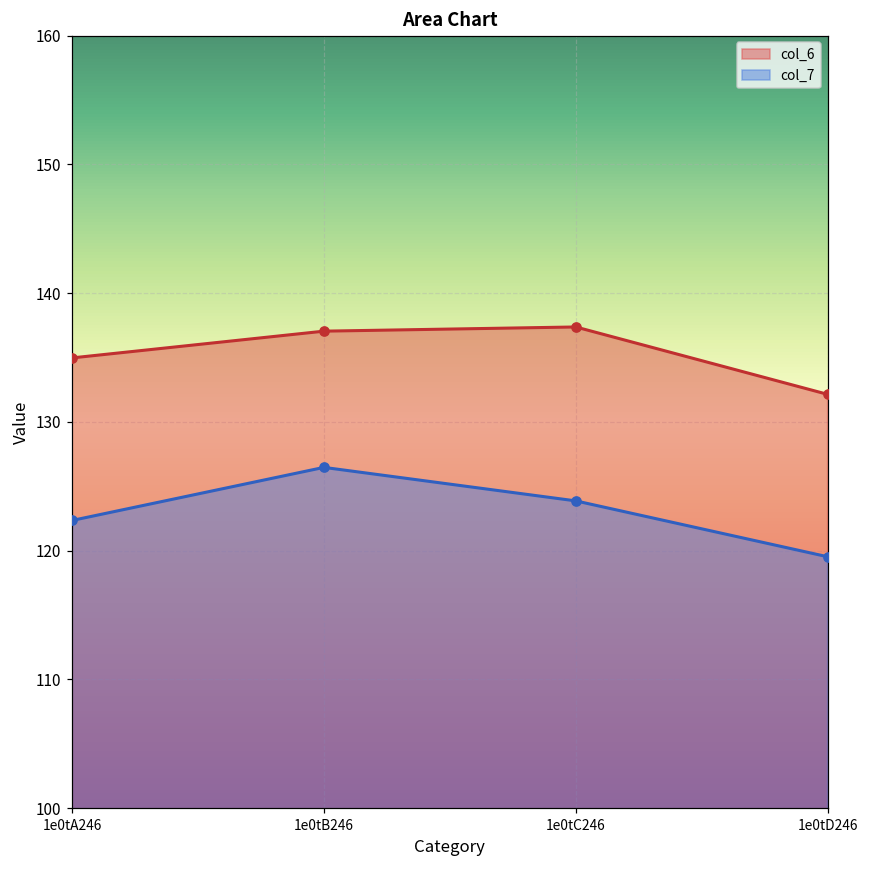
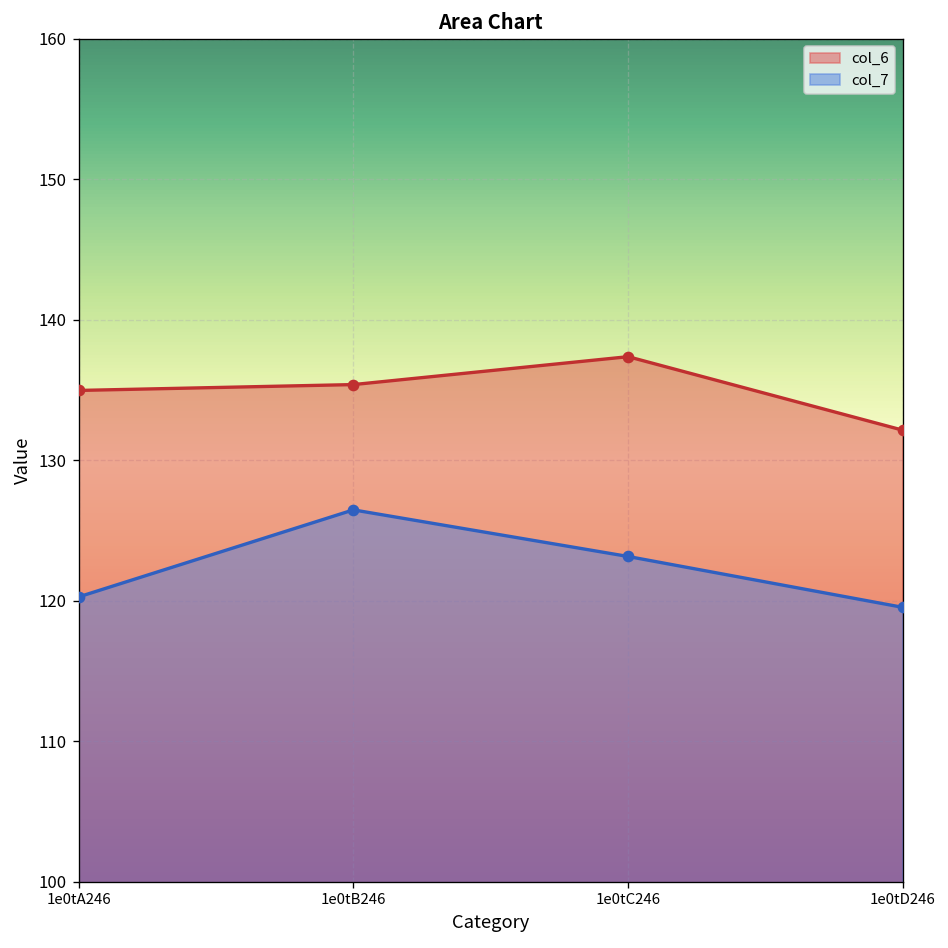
col_7, 1e0tA246: 122.3 -> 120.3
col_6, 1e0tB246: 137.0 -> 135.4
col_7, 1e0tC246: 123.9 -> 123.1
